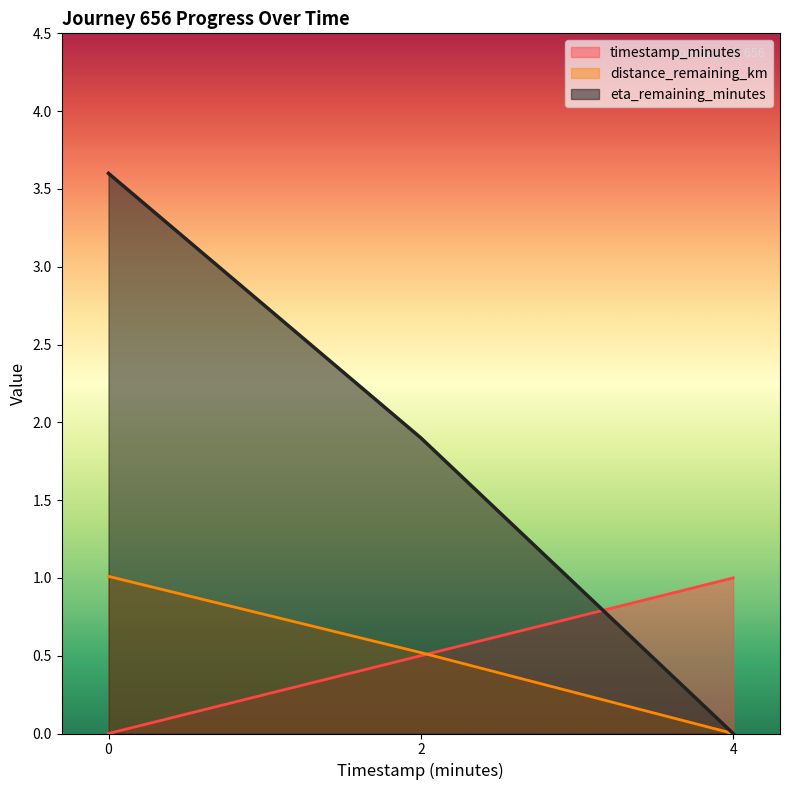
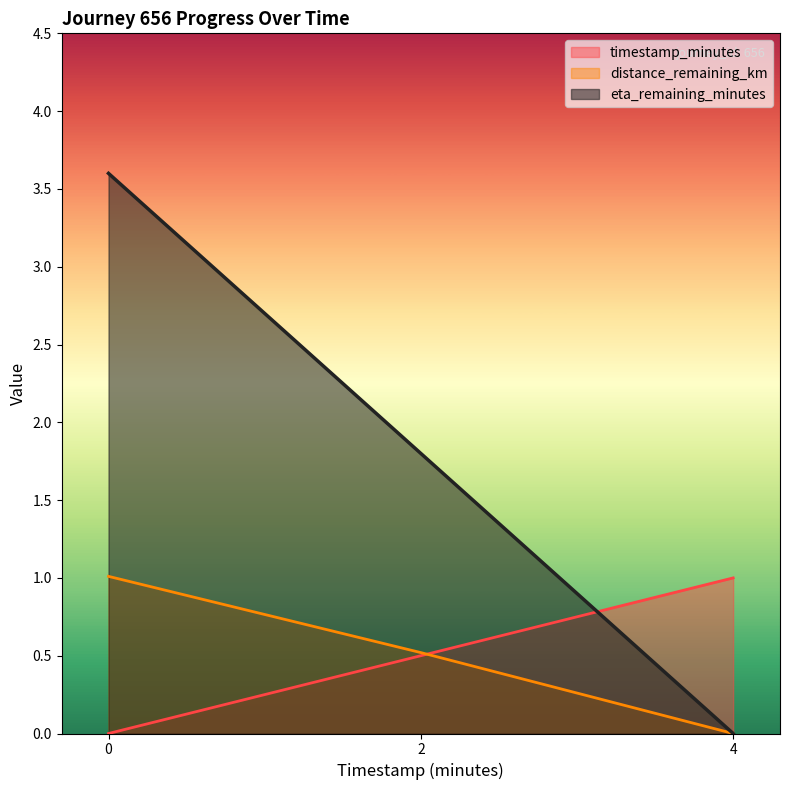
eta_remaining_minutes, 2: 1.9 -> 1.8
